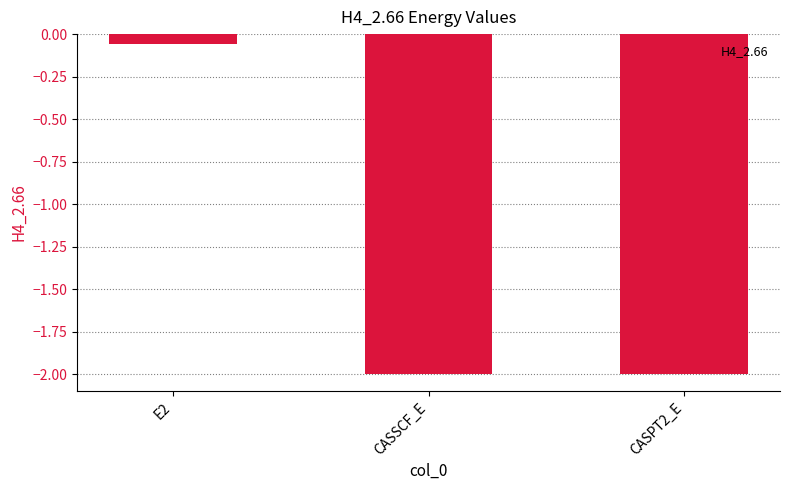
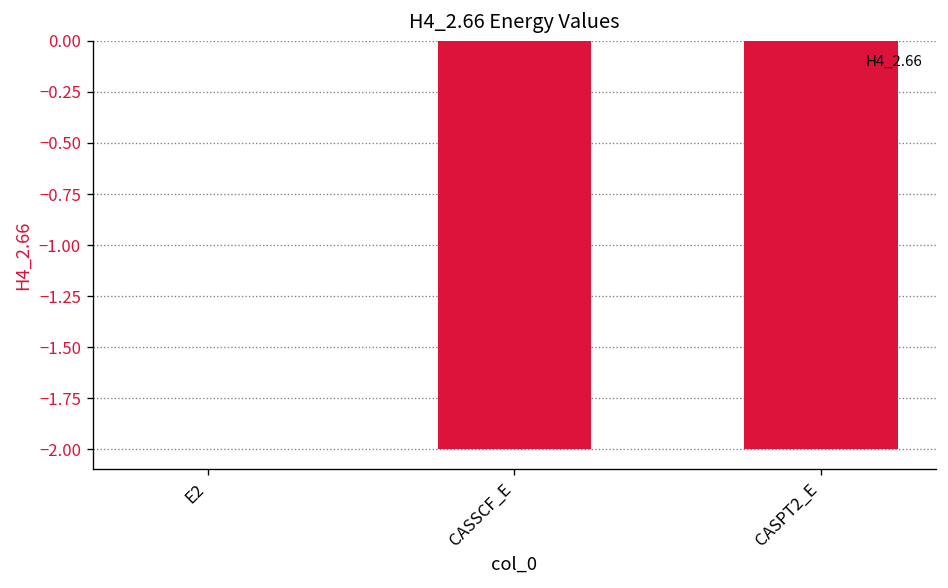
E2: -0.06 -> 0.00
